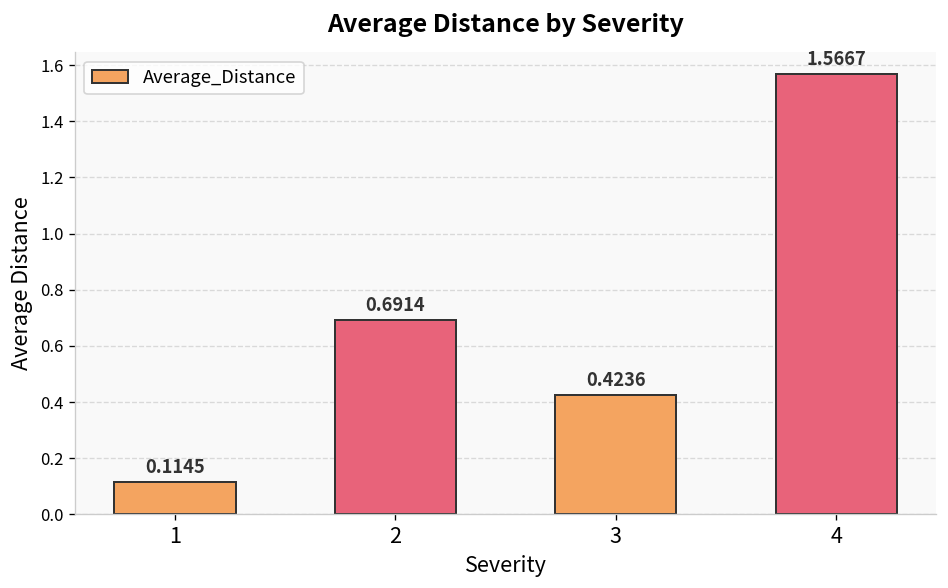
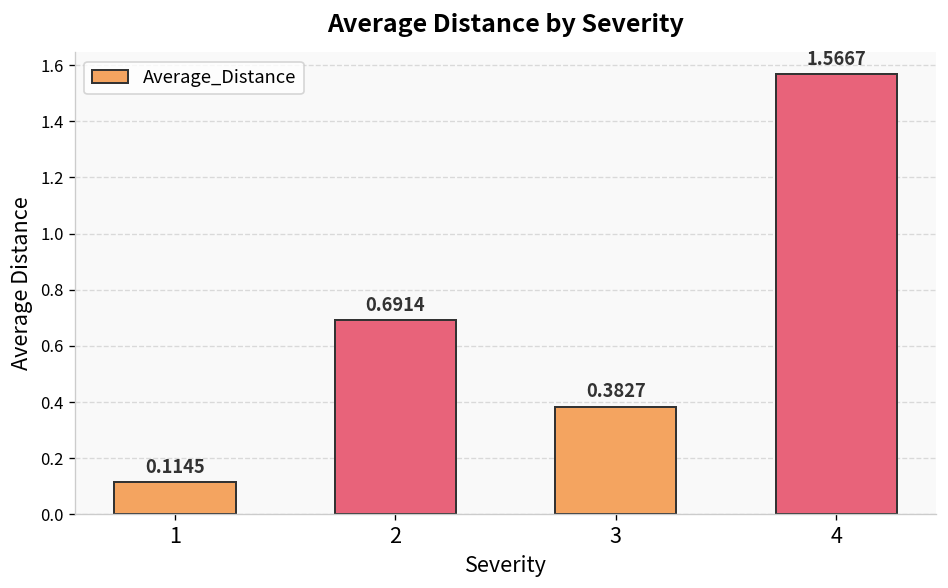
3: 0.4236 -> 0.3827
